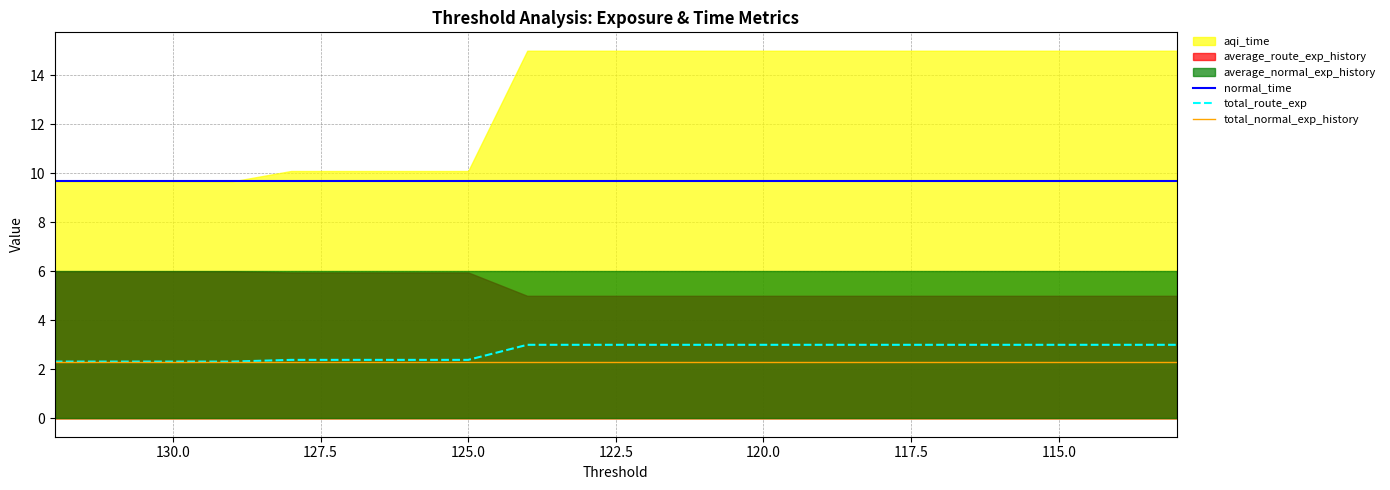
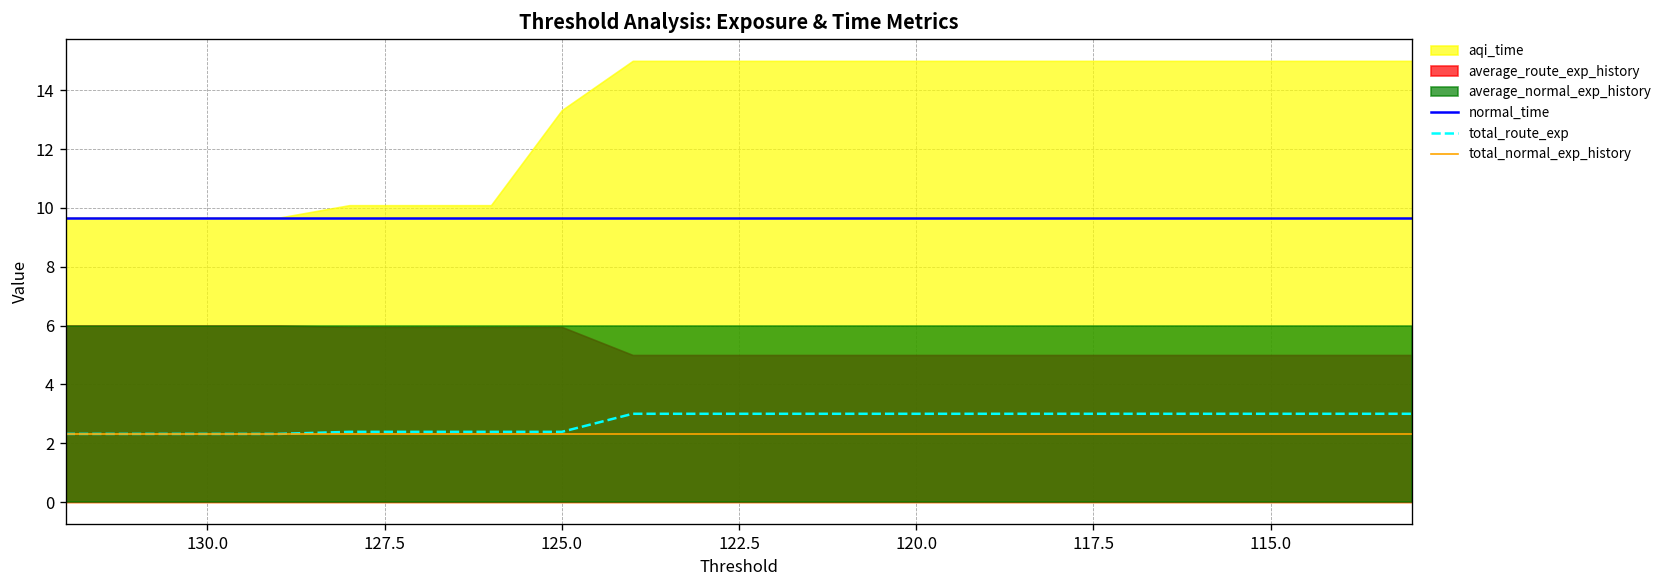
aqi_time, 125.0: 10.1 -> 13.3
